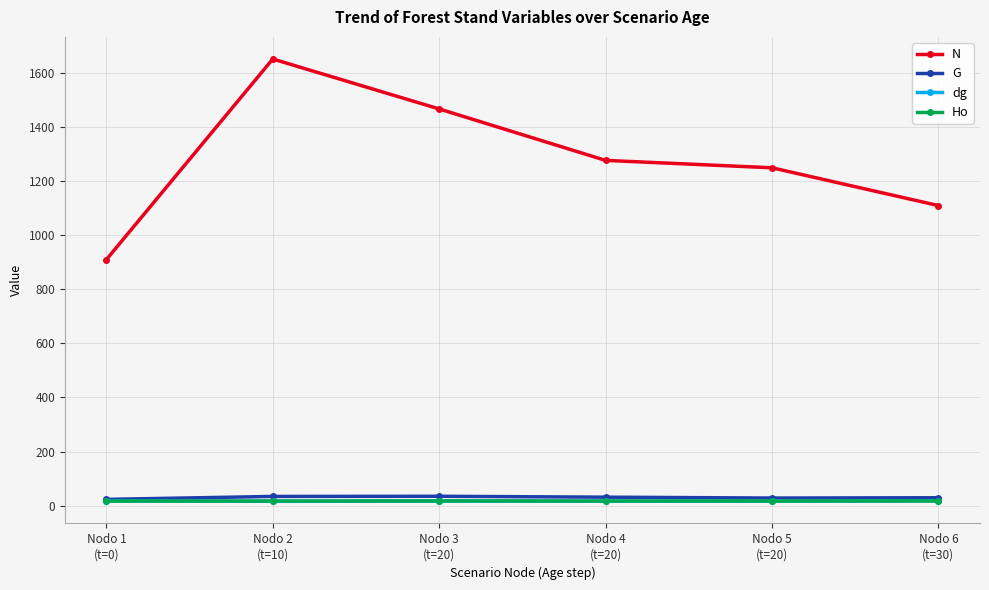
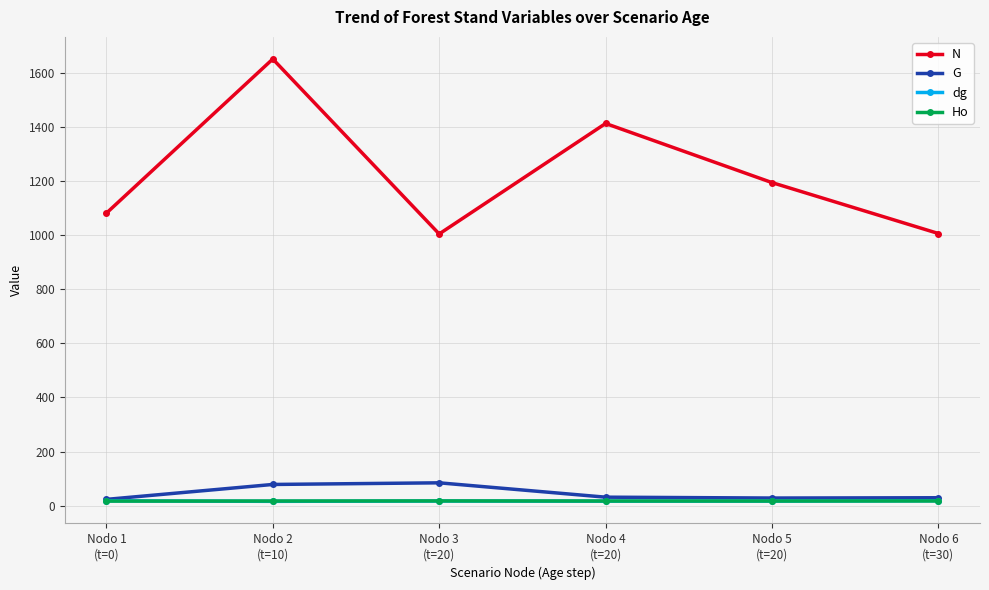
N, Nodo 1 (t=0): 910 -> 1080
G, Nodo 2 (t=10): 30 -> 80
N, Nodo 3 (t=20): 1470 -> 1000
G, Nodo 3 (t=20): 30 -> 80
N, Nodo 4 (t=20): 1280 -> 1410
N, Nodo 5 (t=20): 1250 -> 1190
N, Nodo 6 (t=30): 1110 -> 1010
